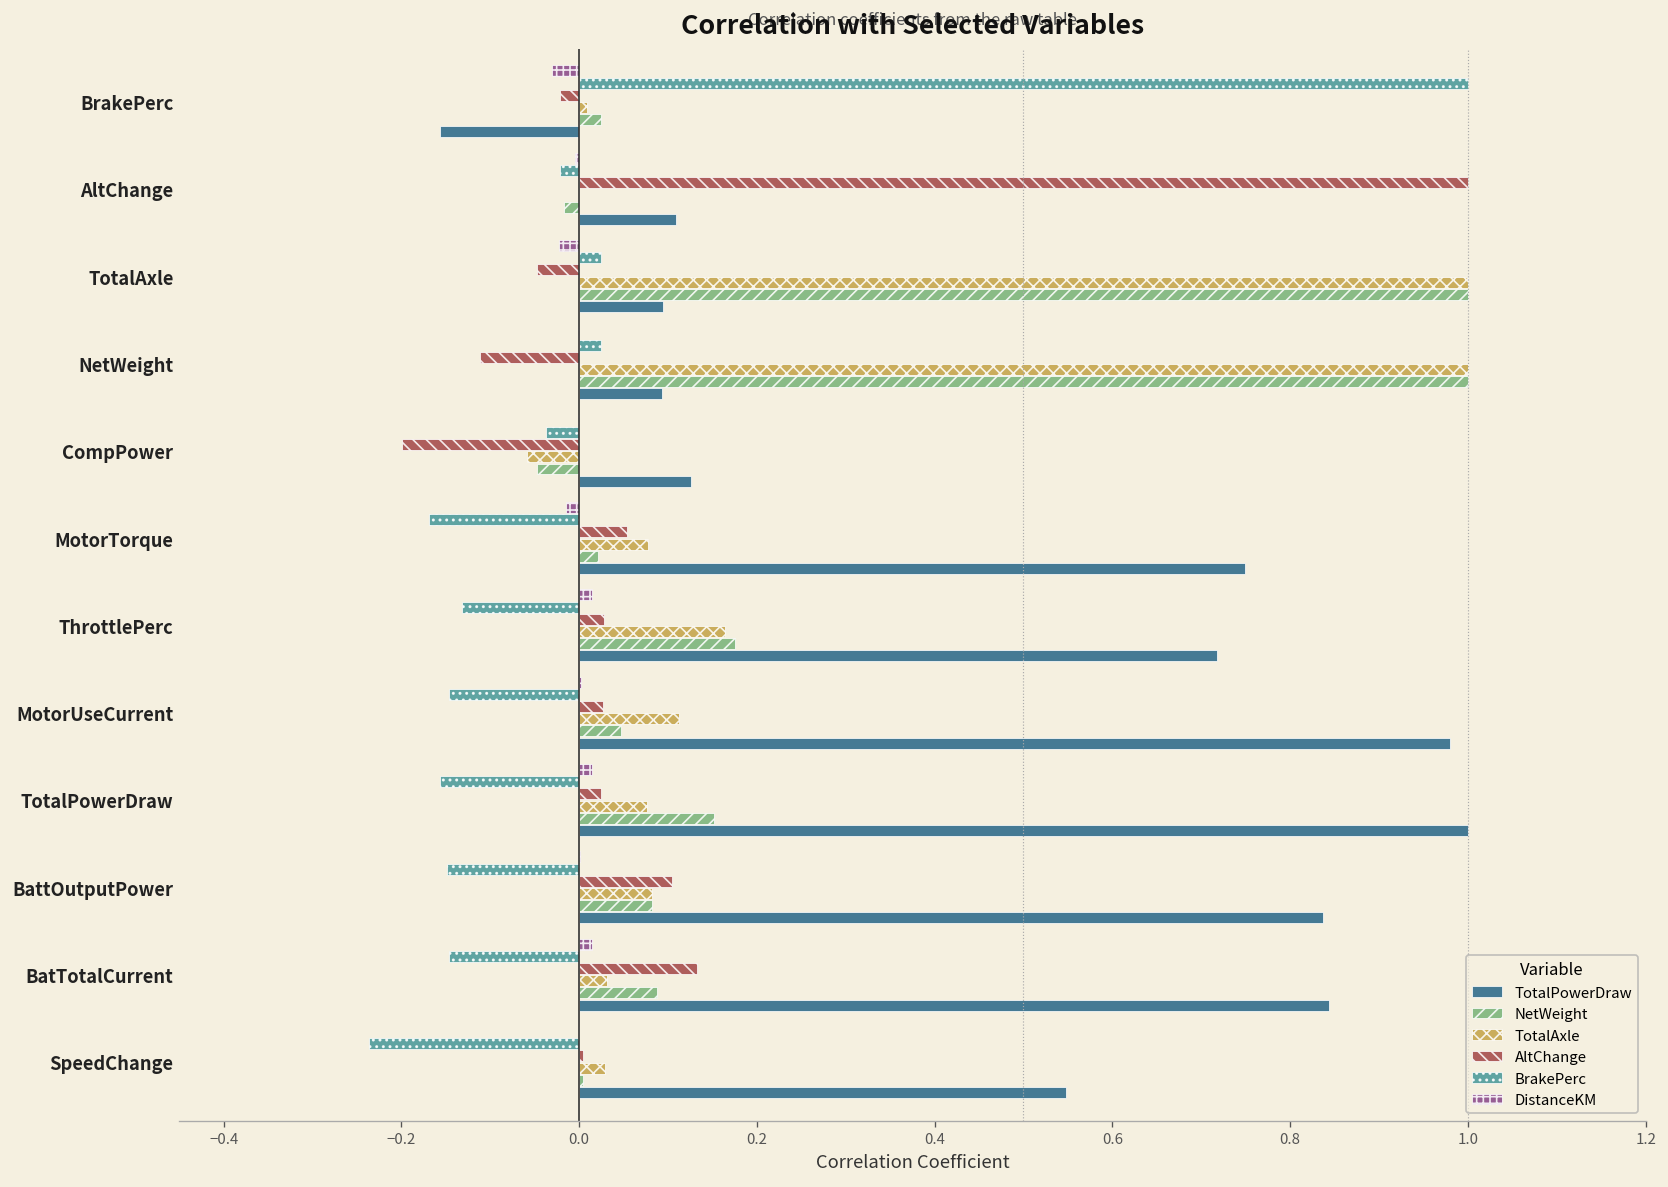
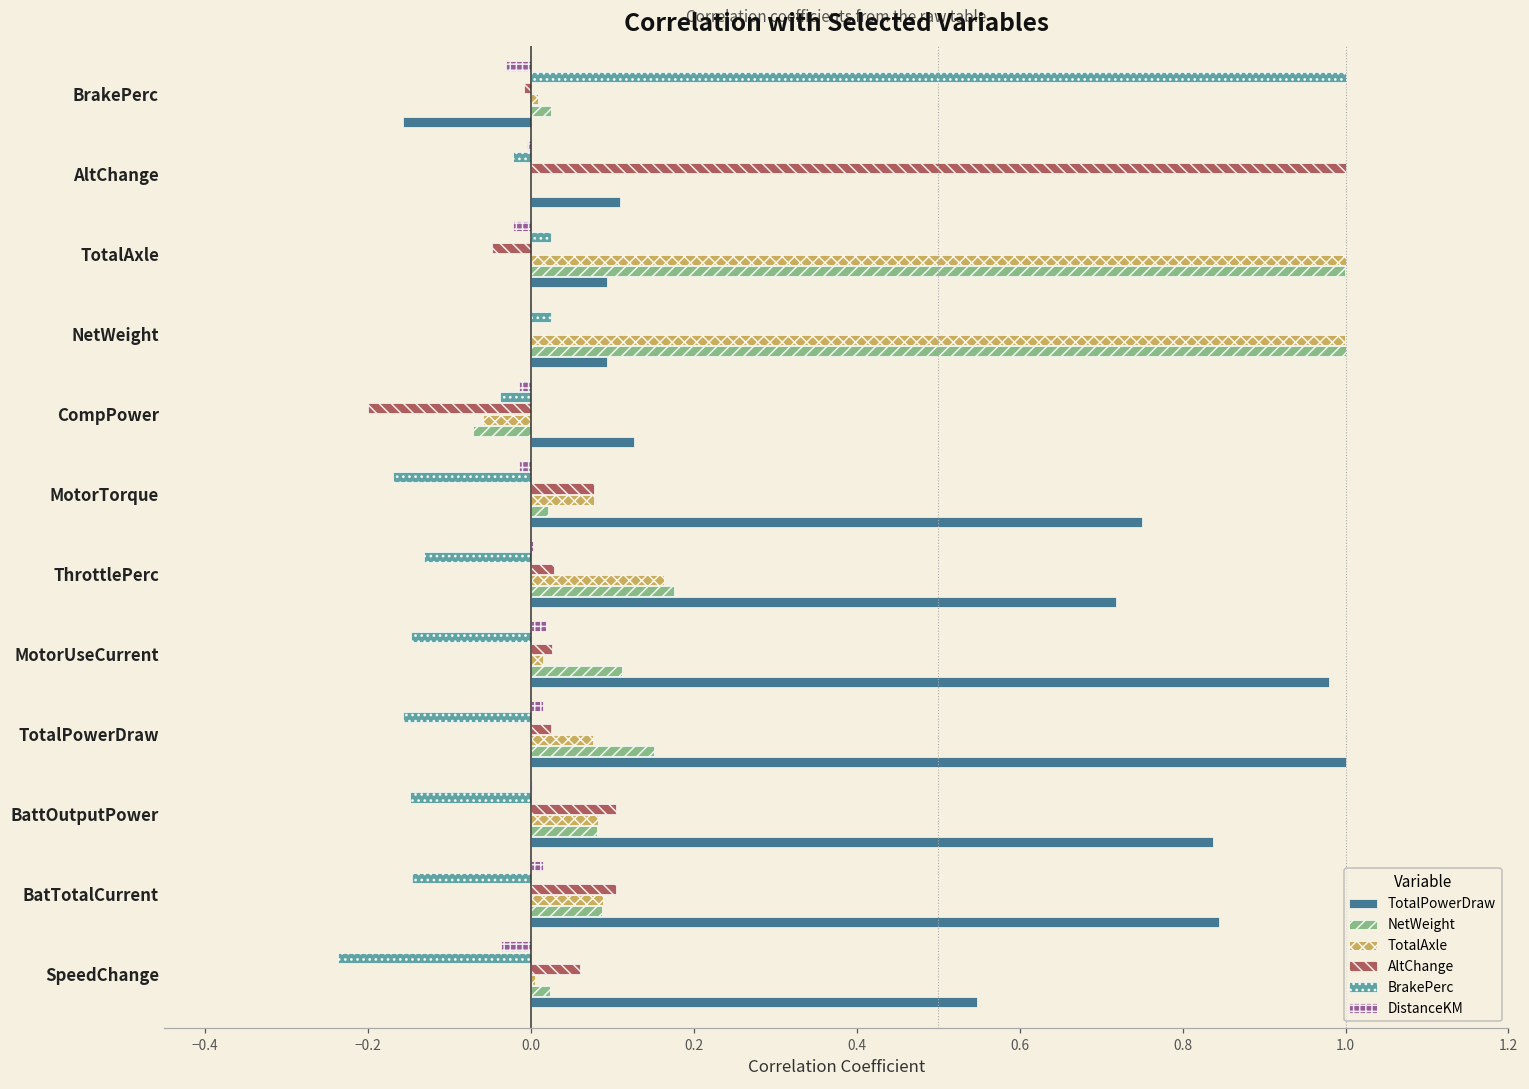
AltChange, BrakePerc: -0.02 -> -0.01
NetWeight, AltChange: -0.02 -> 0.00
AltChange, NetWeight: -0.11 -> 0.00
DistanceKM, CompPower: 0.00 -> -0.01
NetWeight, CompPower: -0.05 -> -0.07
AltChange, MotorTorque: 0.05 -> 0.08
DistanceKM, ThrottlePerc: 0.01 -> 0.00
DistanceKM, MotorUseCurrent: 0.00 -> 0.02
TotalAxle, MotorUseCurrent: 0.11 -> 0.01
NetWeight, MotorUseCurrent: 0.05 -> 0.11
AltChange, BatTotalCurrent: 0.13 -> 0.10
TotalAxle, BatTotalCurrent: 0.03 -> 0.09
DistanceKM, SpeedChange: 0.00 -> -0.04
AltChange, SpeedChange: 0.00 -> 0.06
TotalAxle, SpeedChange: 0.03 -> 0.00
NetWeight, SpeedChange: 0.00 -> 0.02
